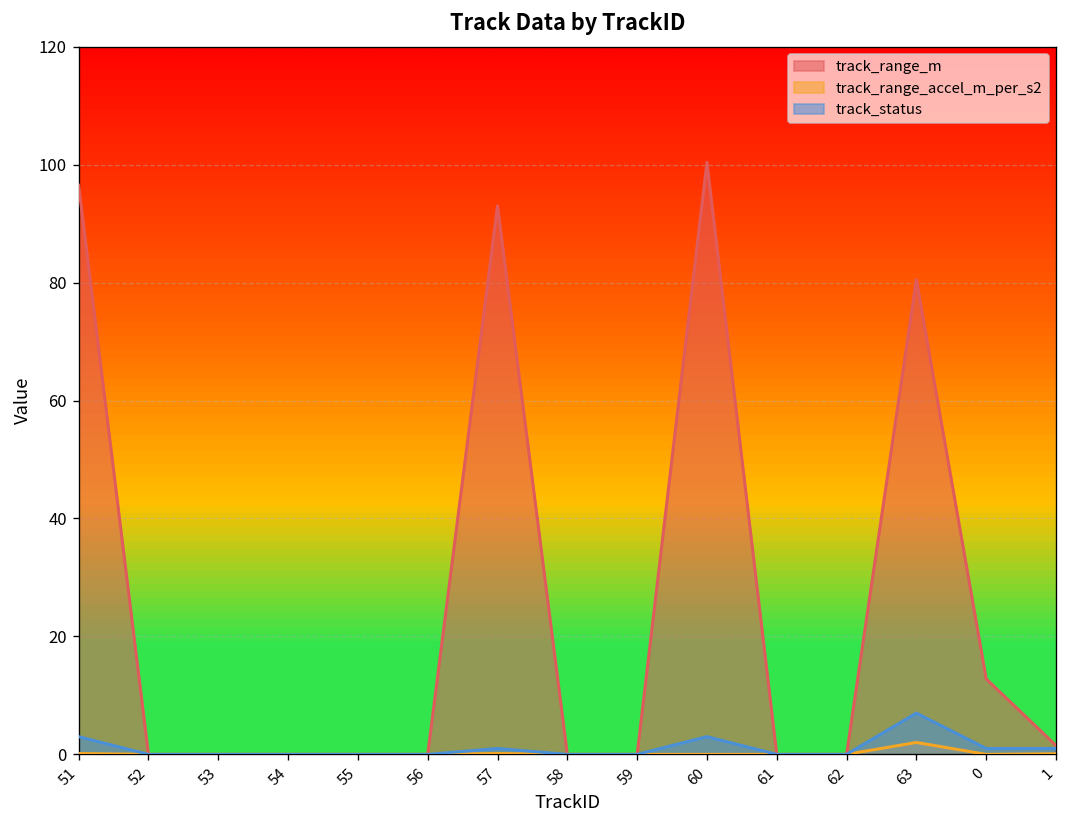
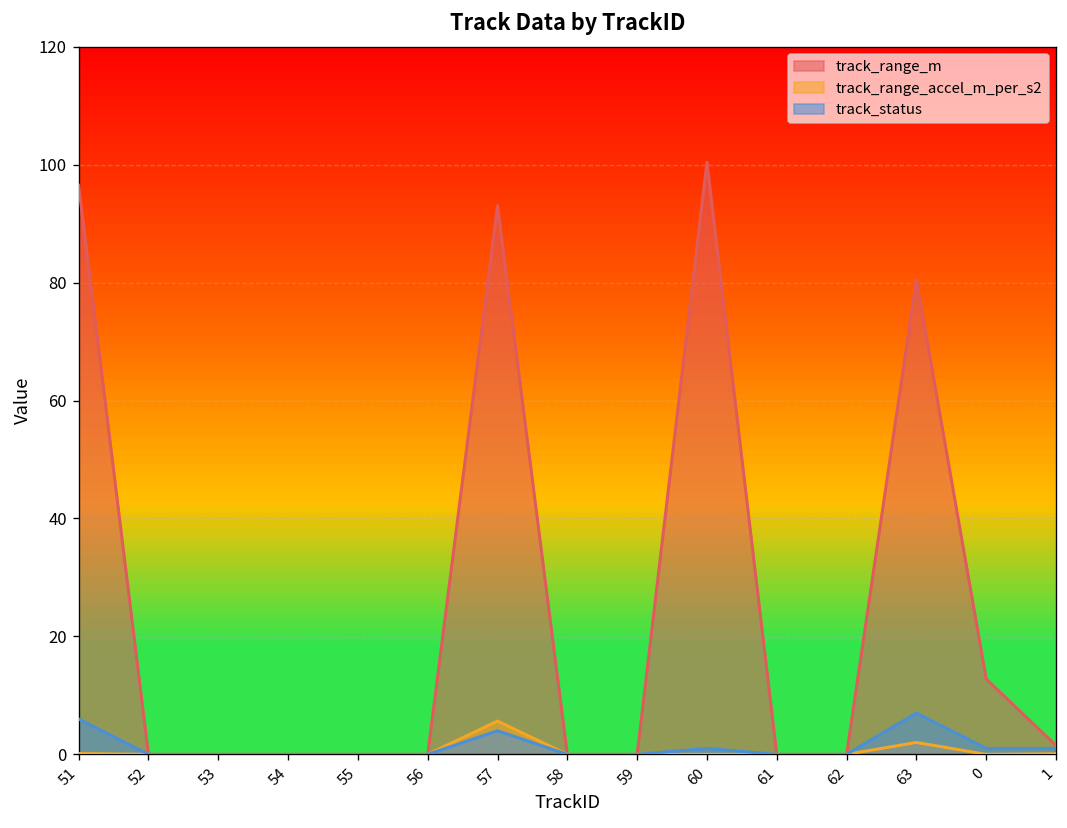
track_status, 51: 3 -> 6
track_range_accel_m_per_s2, 57: 0 -> 6
track_status, 57: 1 -> 4
track_status, 60: 3 -> 1
